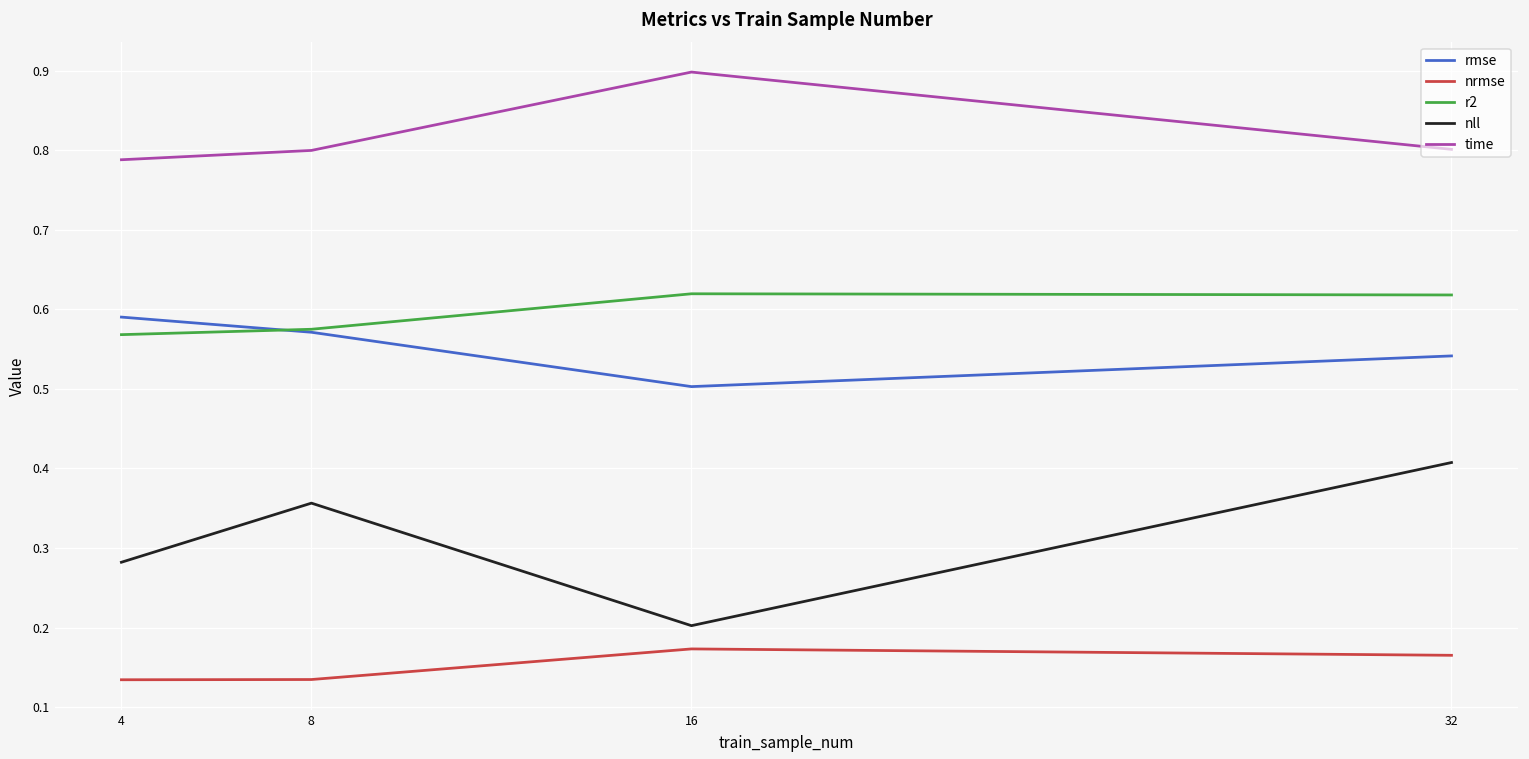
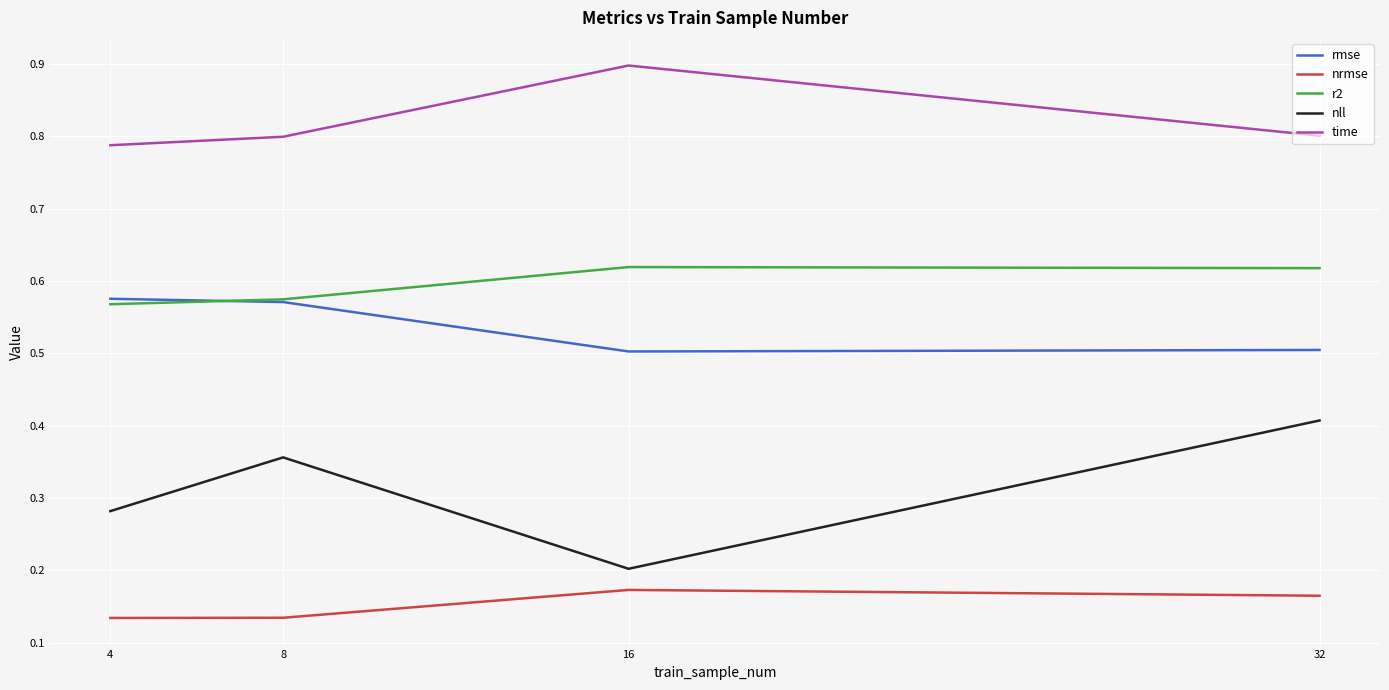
rmse, 4: 0.59 -> 0.58
rmse, 32: 0.54 -> 0.50
